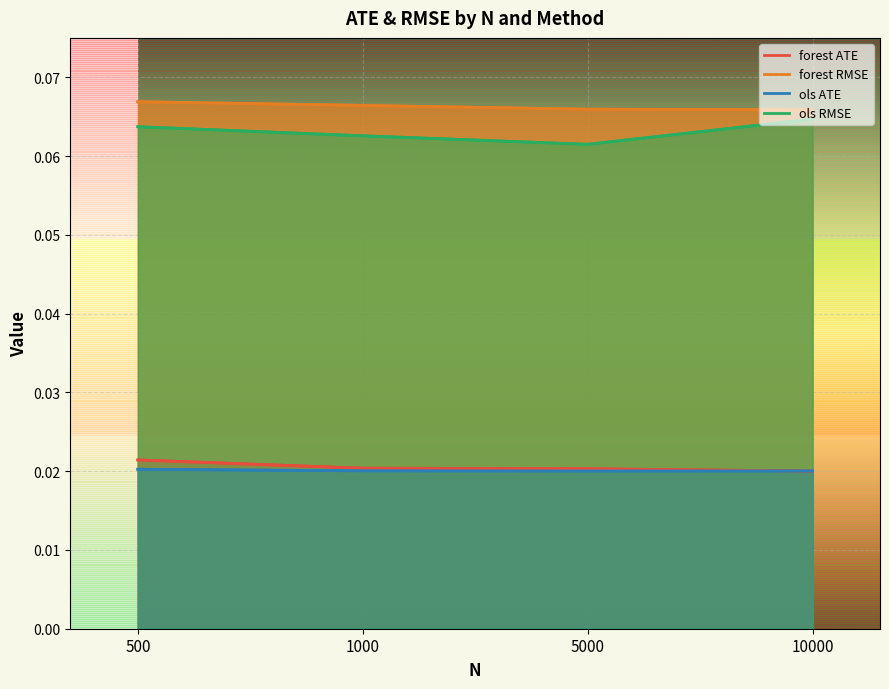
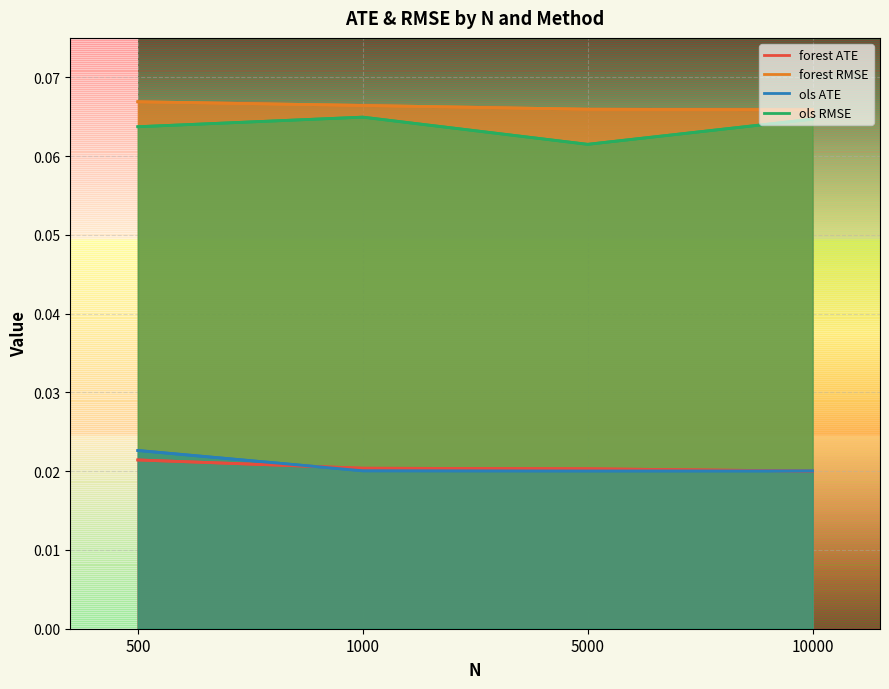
ols ATE, 500: 0.020 -> 0.023
ols RMSE, 1000: 0.063 -> 0.065
